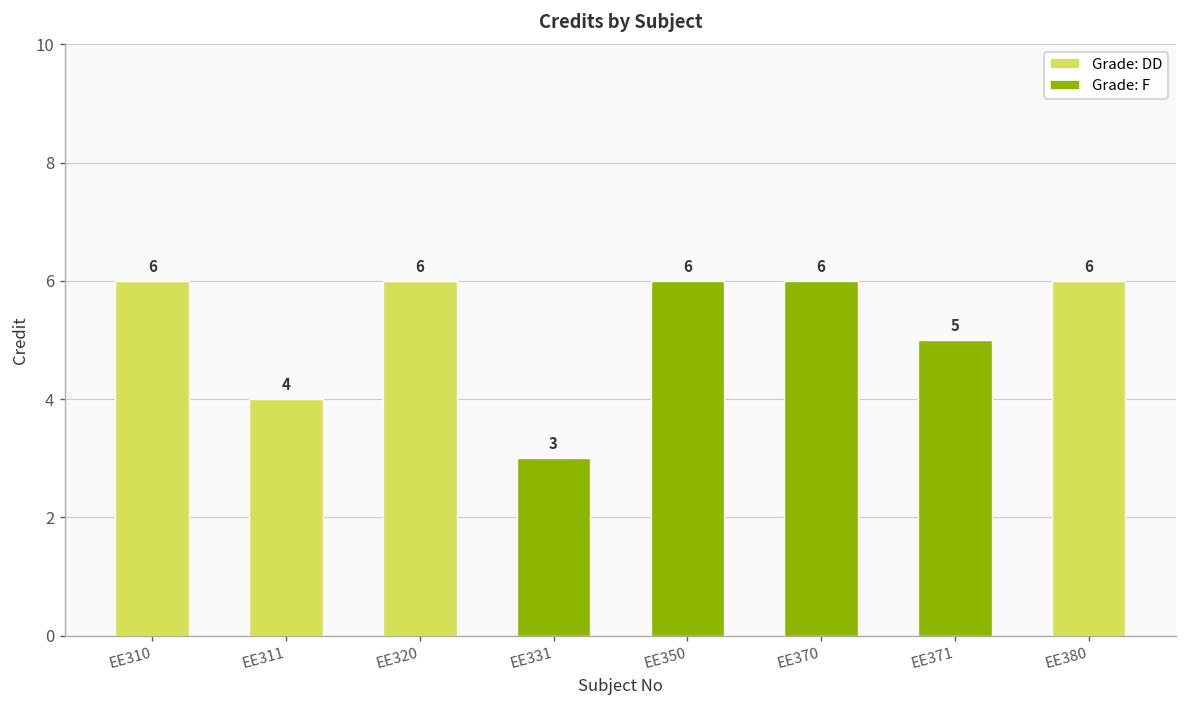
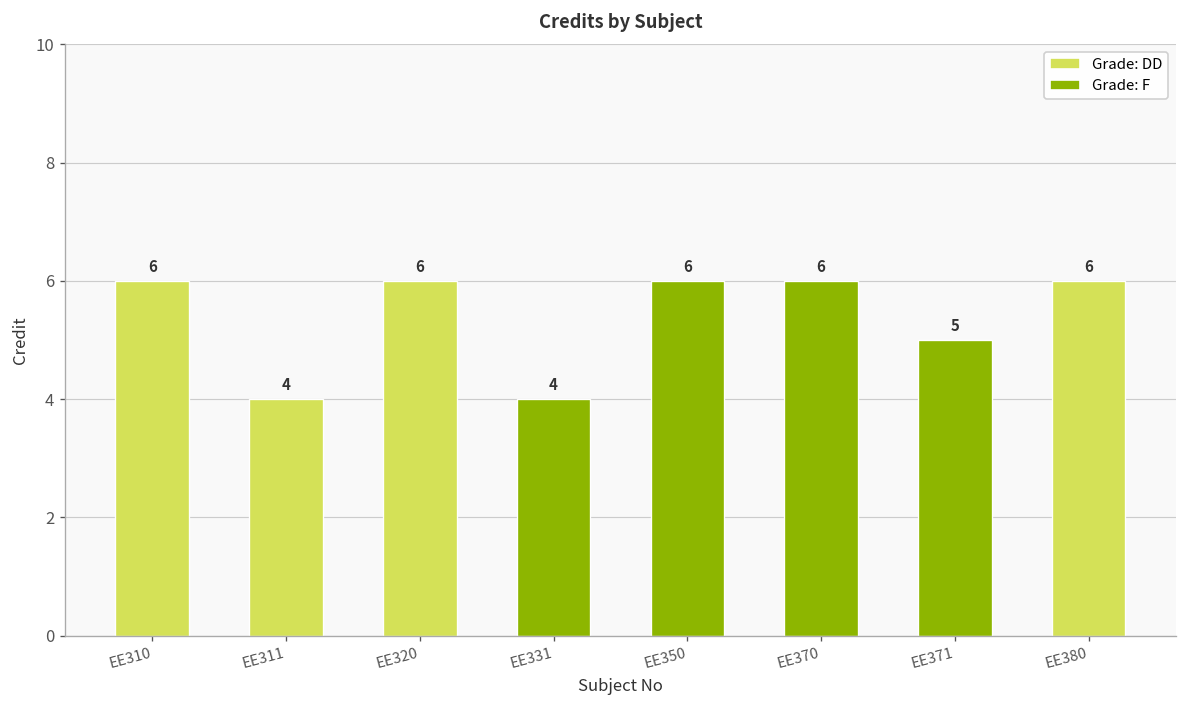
EE331: 3 -> 4
